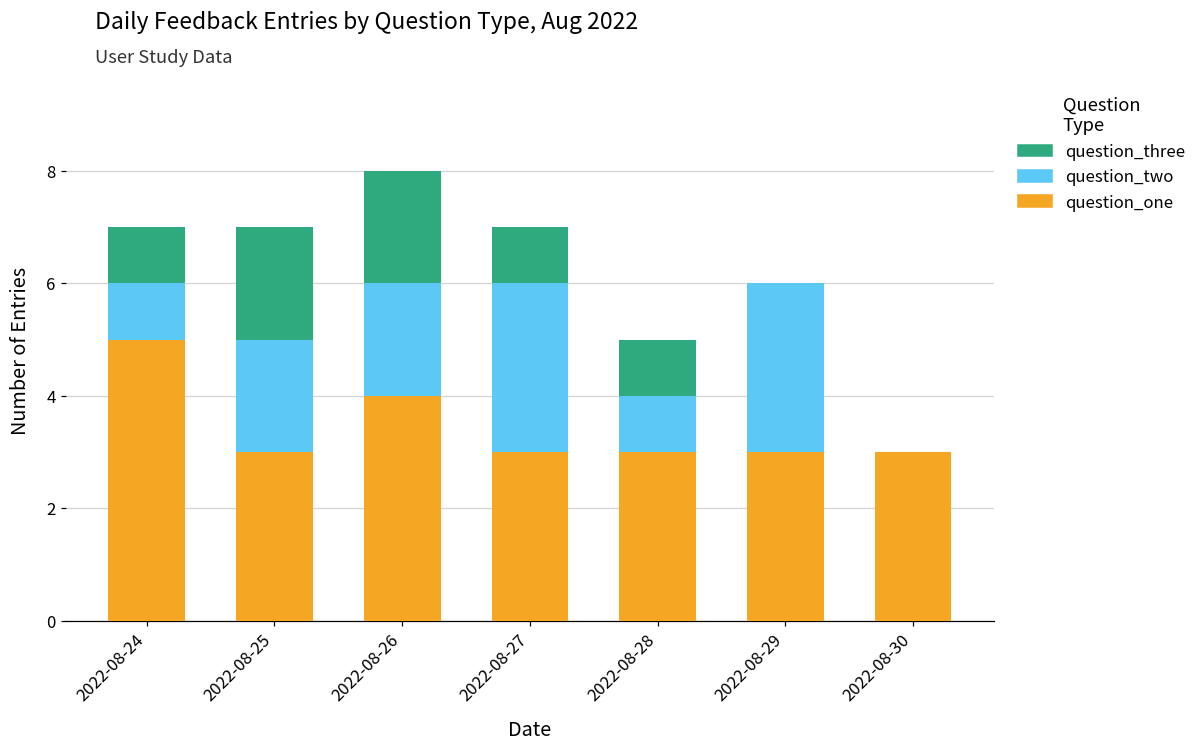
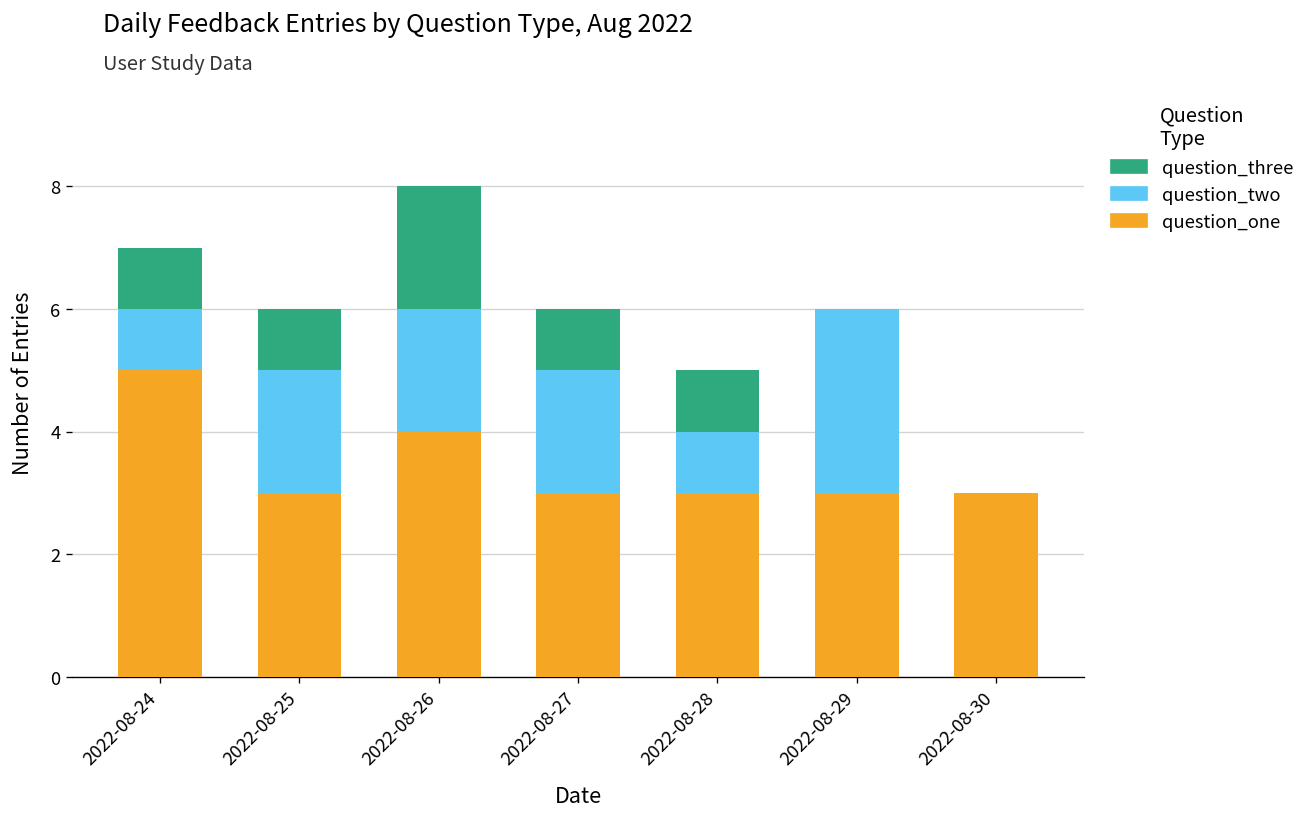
question_three, 2022-08-25: 2 -> 1
question_two, 2022-08-27: 3 -> 2
